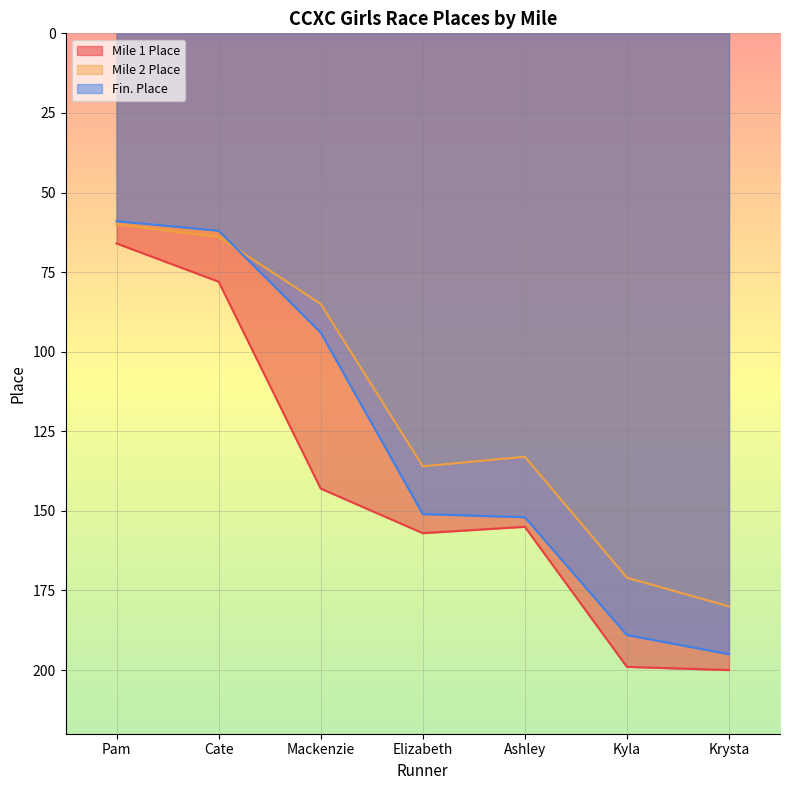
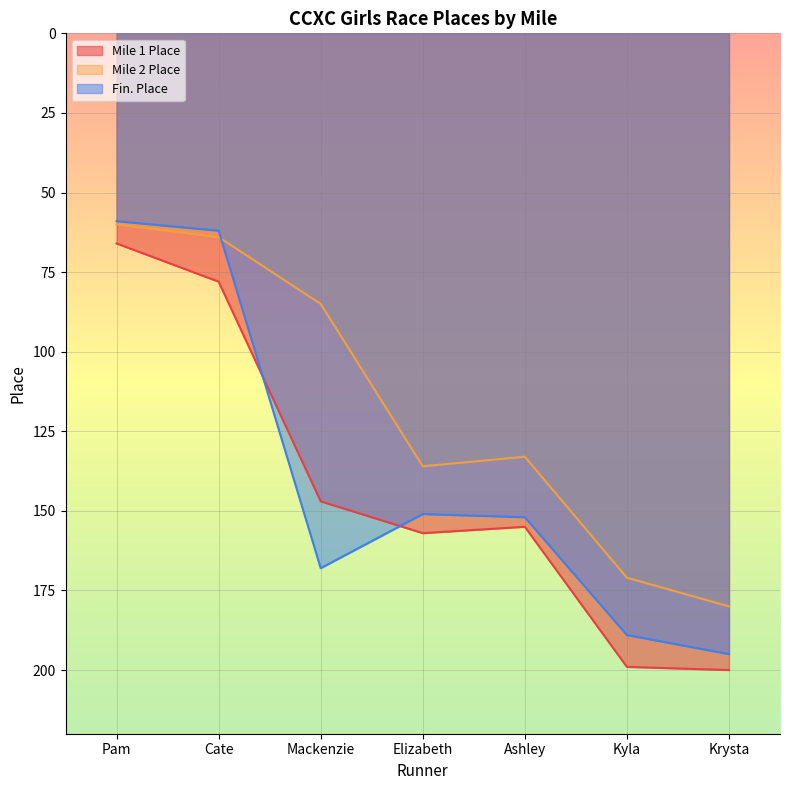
Mile 1 Place, Mackenzie: 143 -> 147
Fin. Place, Mackenzie: 94 -> 168
